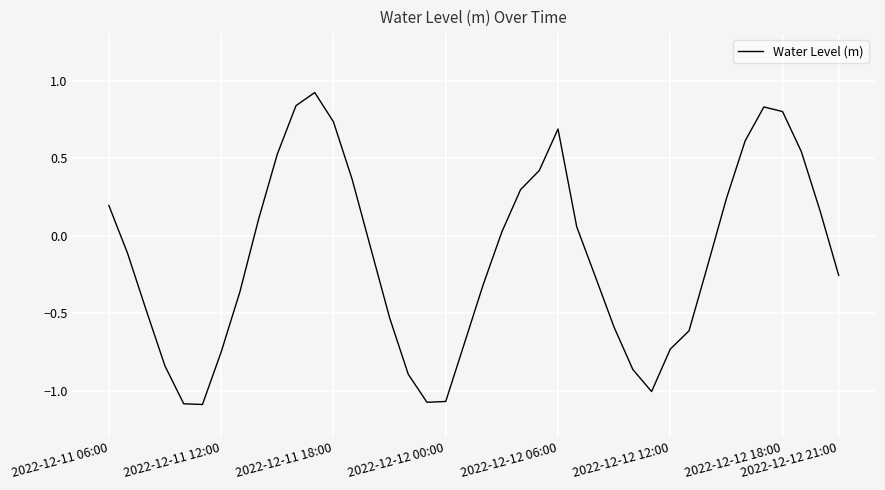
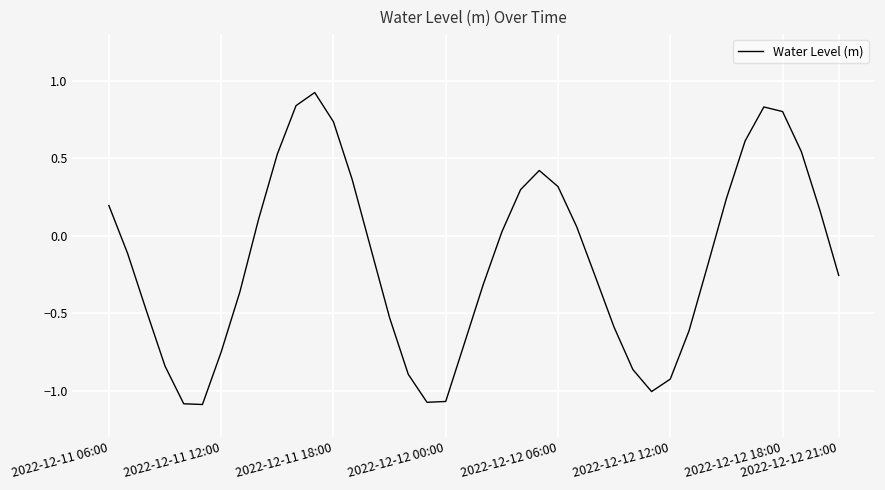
2022-12-12 06:00: 0.69 -> 0.32
2022-12-12 12:00: -0.73 -> -0.93
